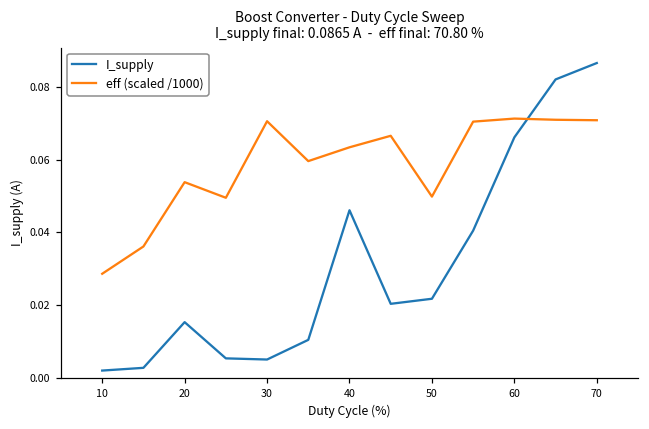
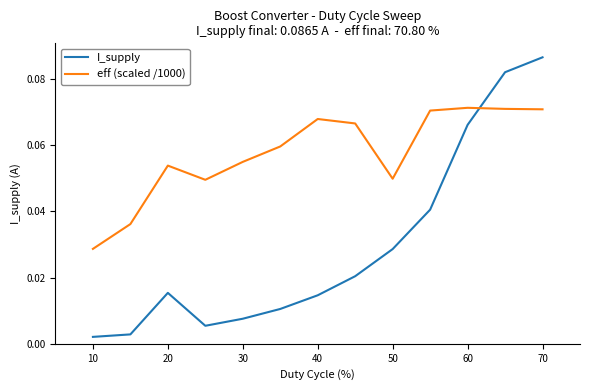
I_supply, 30: 0.005 -> 0.008
eff (scaled /1000), 30: 0.071 -> 0.055
I_supply, 40: 0.046 -> 0.015
eff (scaled /1000), 40: 0.063 -> 0.068
I_supply, 50: 0.022 -> 0.029
